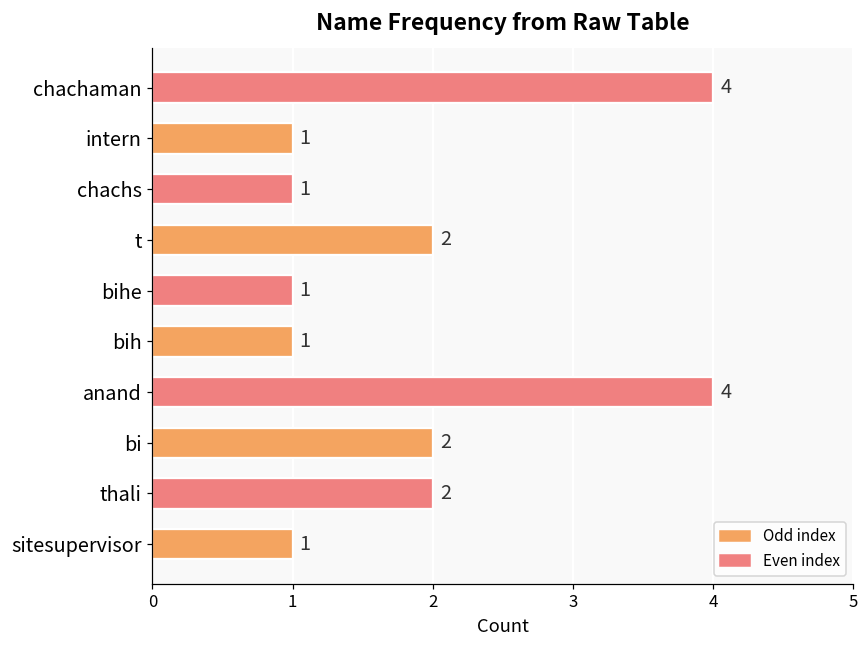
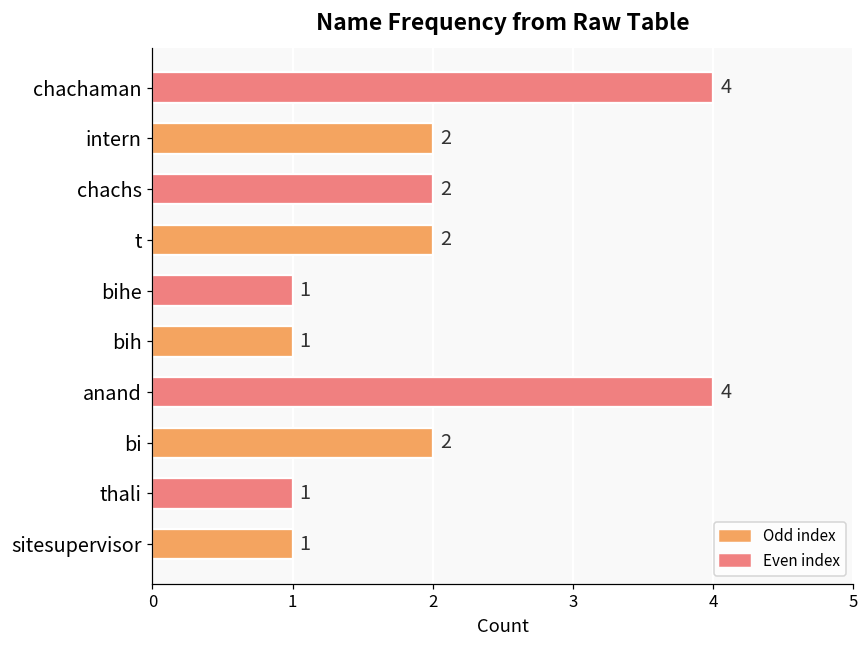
intern: 1 -> 2
chachs: 1 -> 2
thali: 2 -> 1
